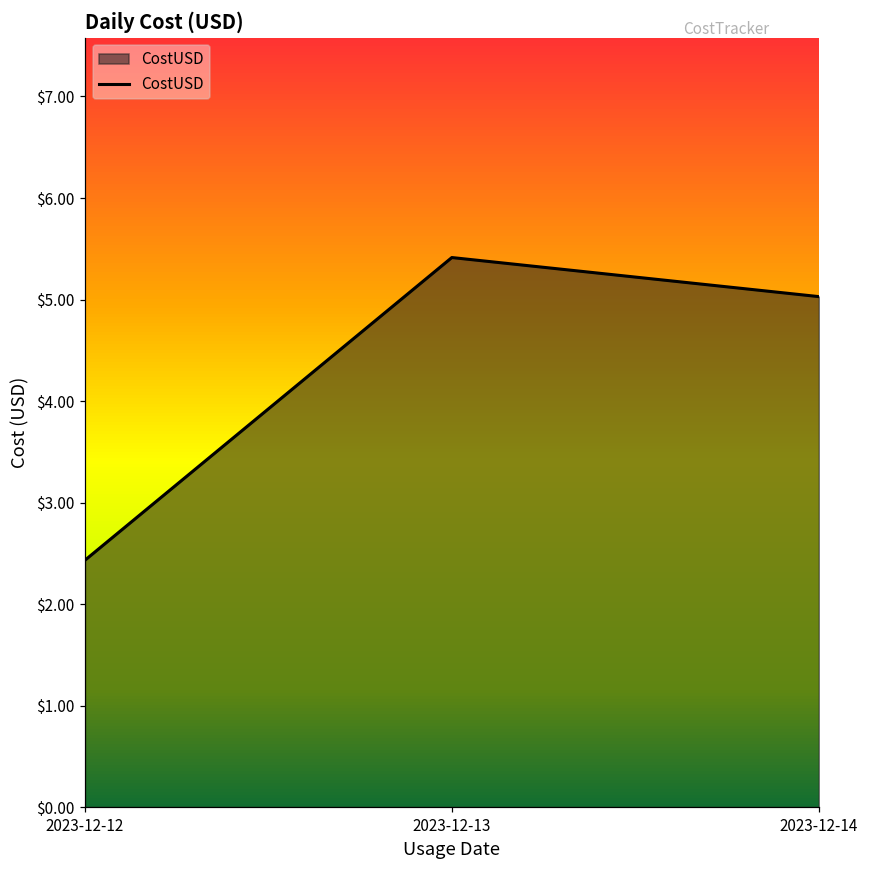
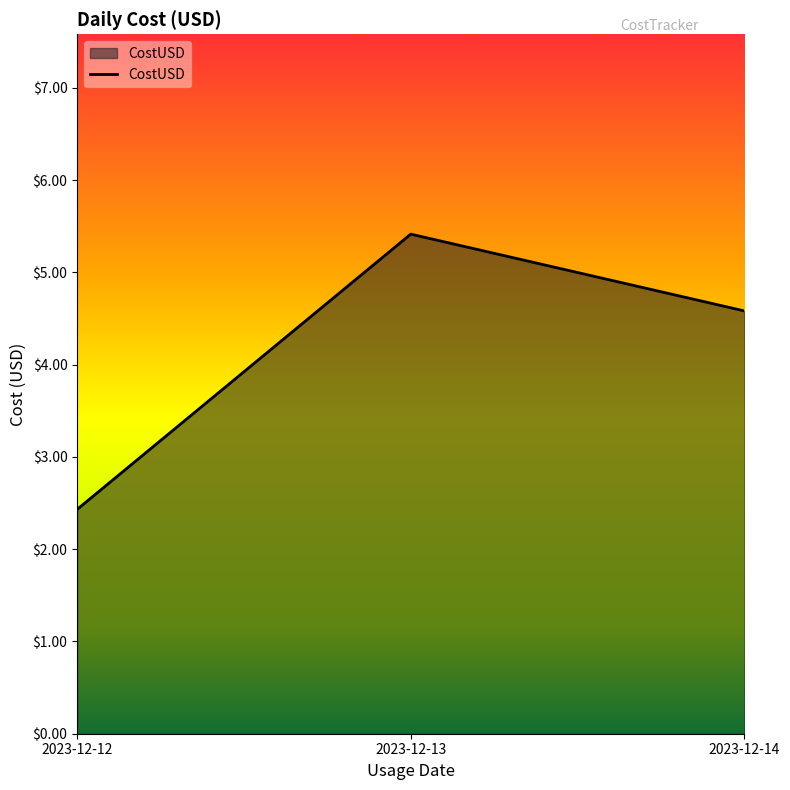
2023-12-14: $5.0 -> $4.6
